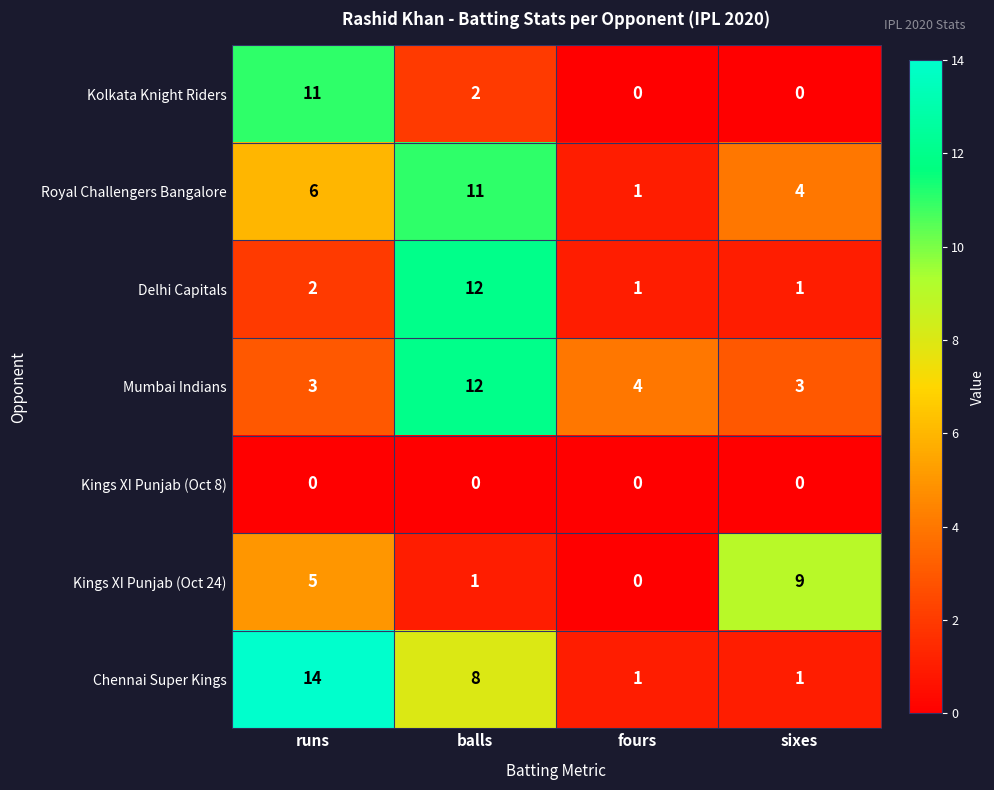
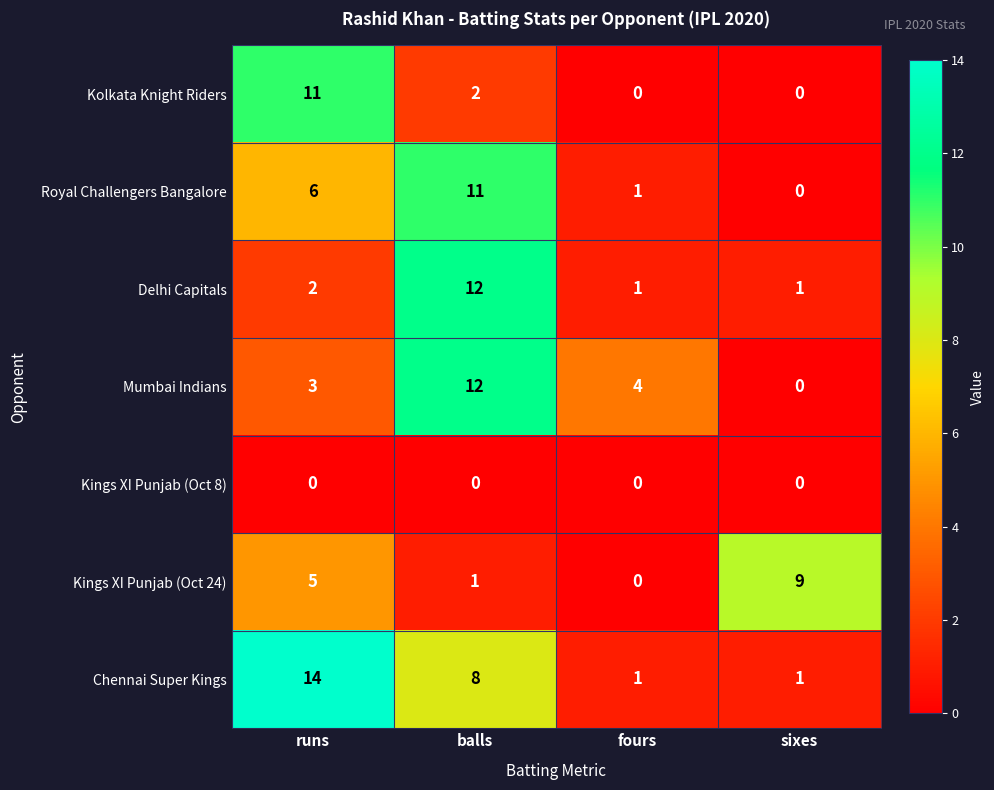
Royal Challengers Bangalore, sixes: 4 -> 0
Mumbai Indians, sixes: 3 -> 0
